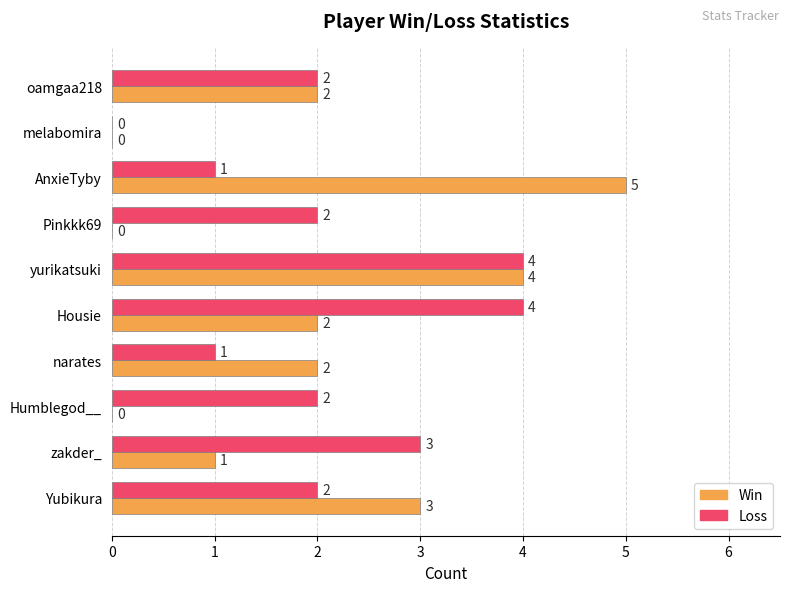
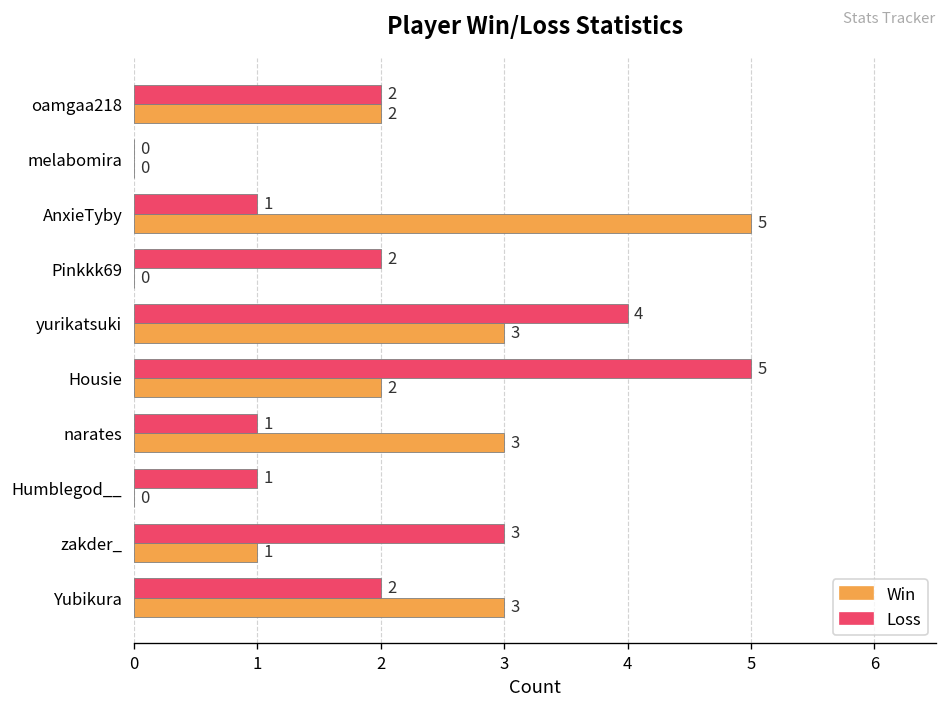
Win, yurikatsuki: 4 -> 3
Loss, Housie: 4 -> 5
Win, narates: 2 -> 3
Loss, Humblegod__: 2 -> 1
